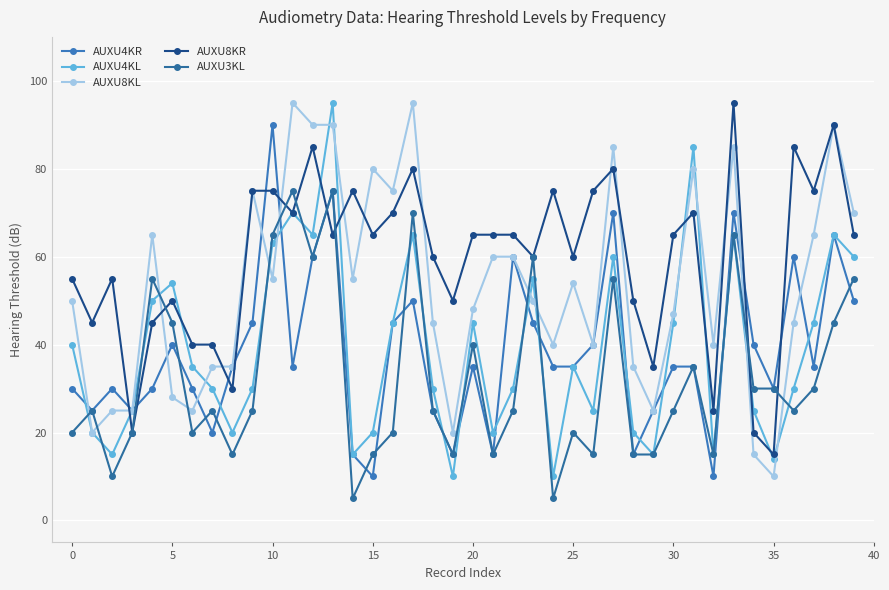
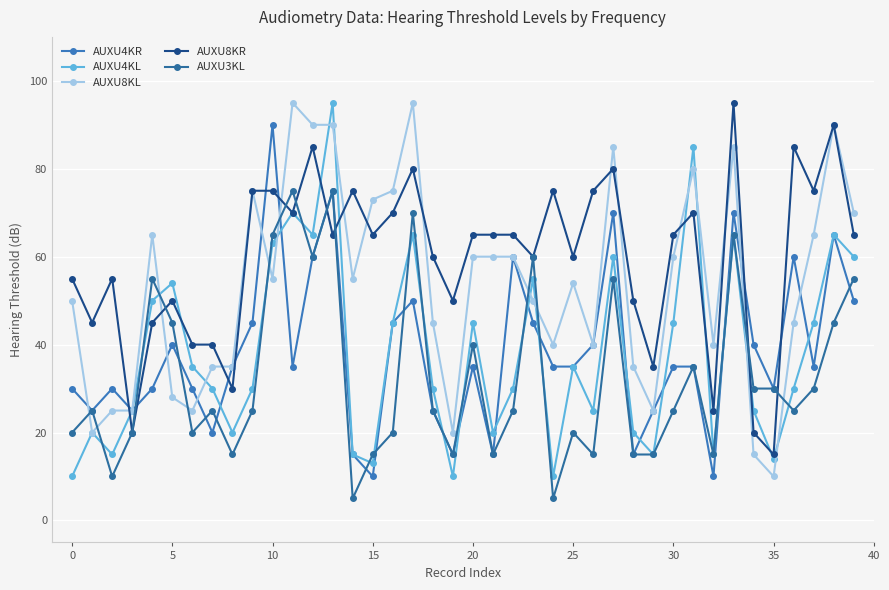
AUXU4KL, 0: 40 -> 10
AUXU4KL, 15: 20 -> 13
AUXU8KL, 15: 80 -> 73
AUXU8KL, 20: 48 -> 60
AUXU8KL, 30: 47 -> 60
